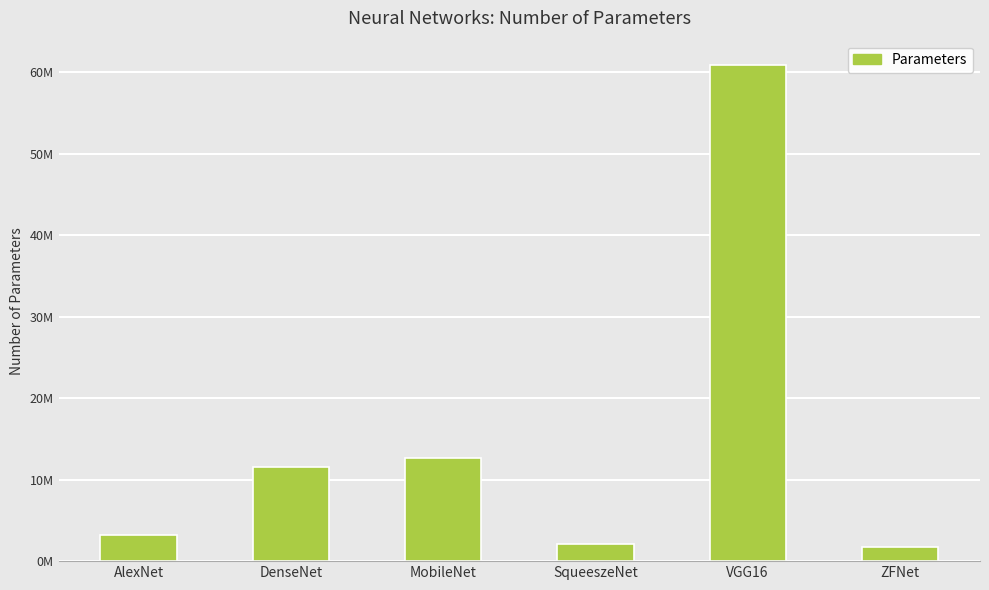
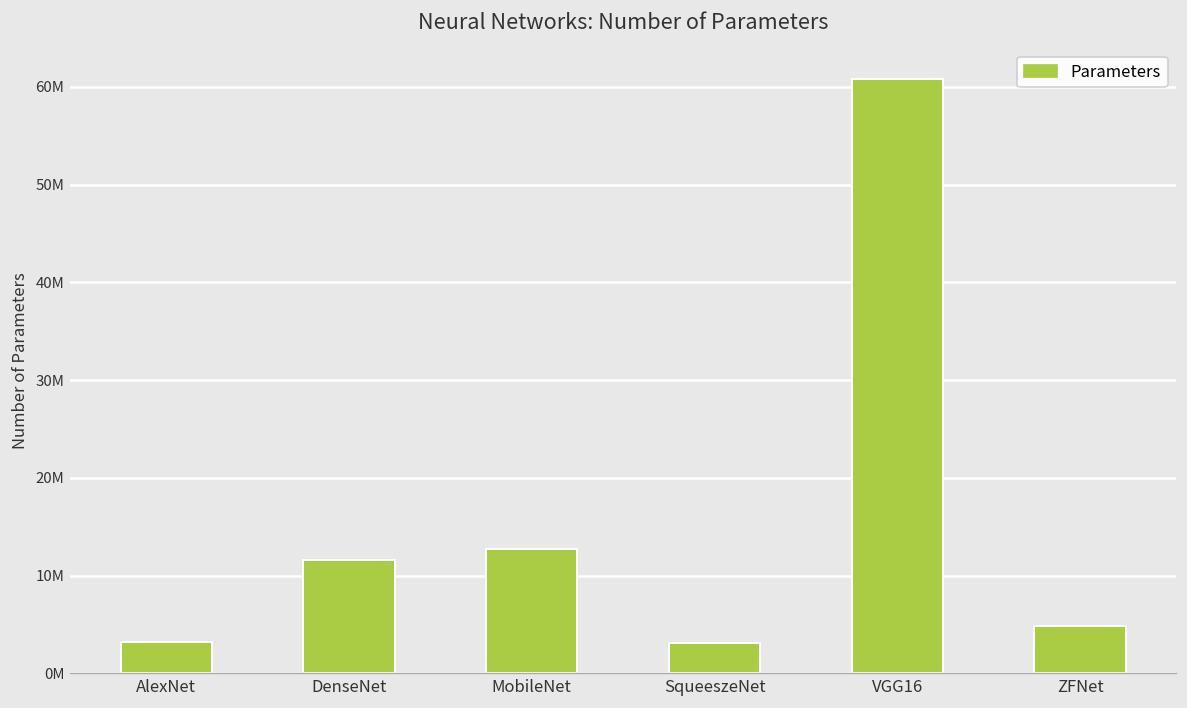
SqueeszeNet: 2000000 -> 3000000
ZFNet: 2000000 -> 5000000
